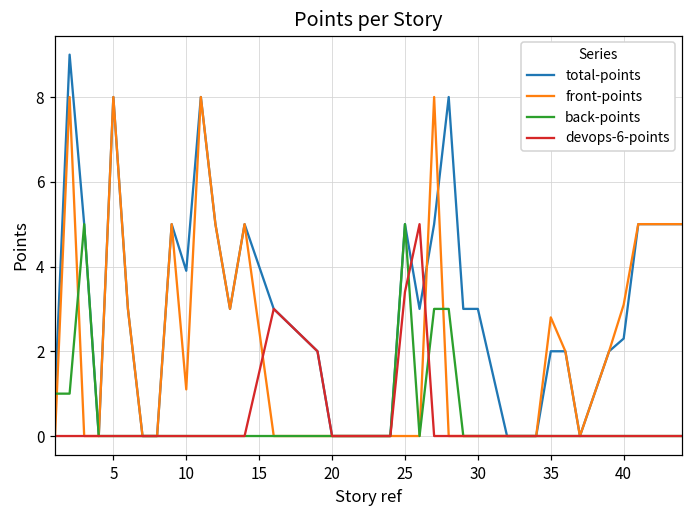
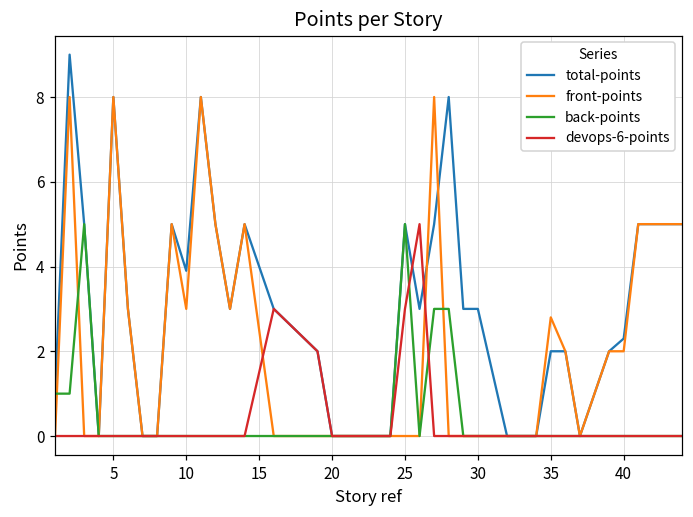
front-points, 10: 1.1 -> 3.0
devops-6-points, 25: 3.4 -> 3.0
front-points, 40: 3.1 -> 2.0
